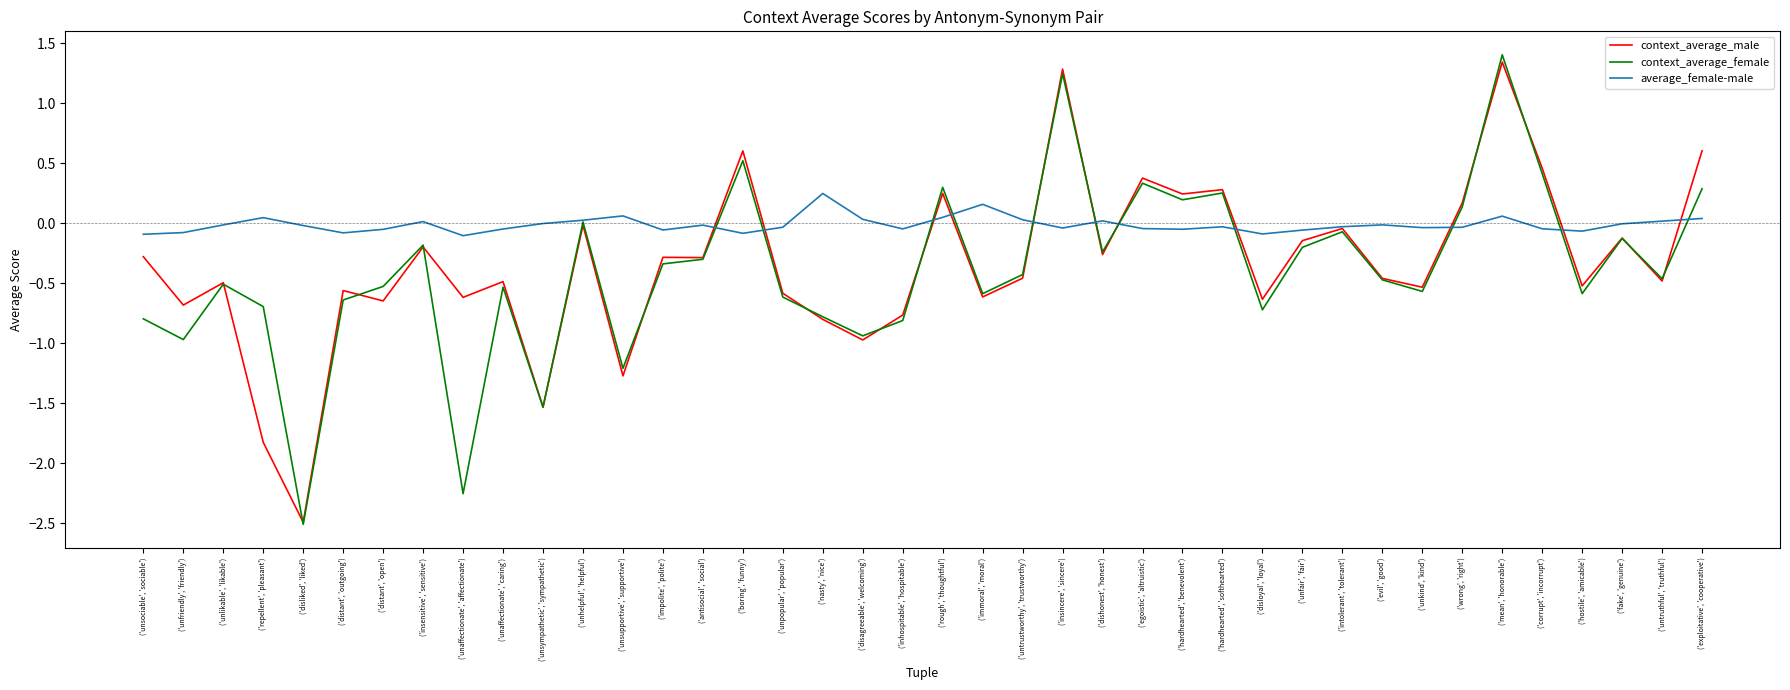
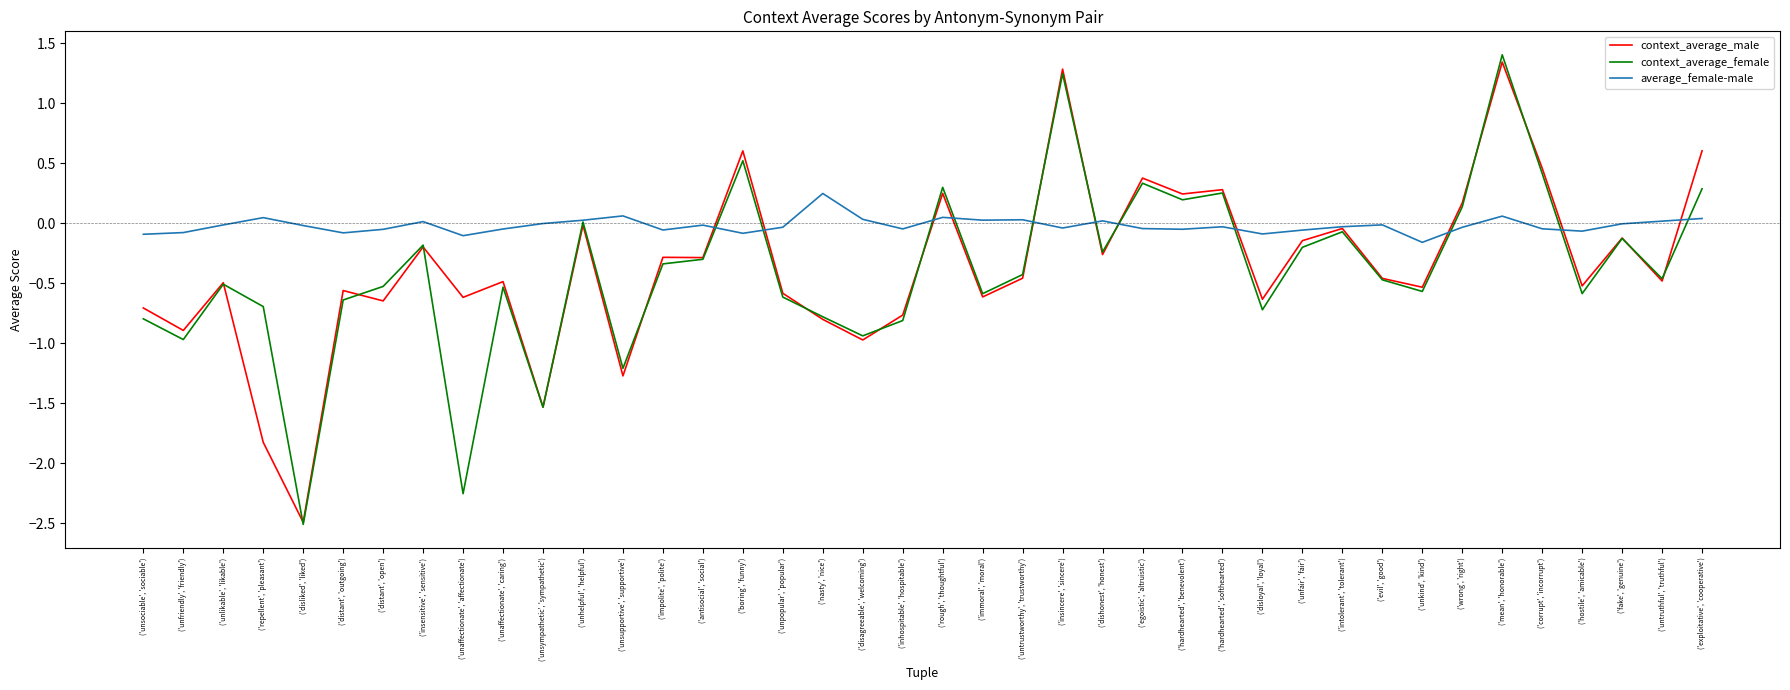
context_average_male, ('unsociable', 'sociable'): -0.28 -> -0.70
context_average_male, ('unfriendly', 'friendly'): -0.68 -> -0.89
average_female-male, ('immoral', 'moral'): 0.16 -> 0.03
average_female-male, ('unkind', 'kind'): -0.04 -> -0.16
